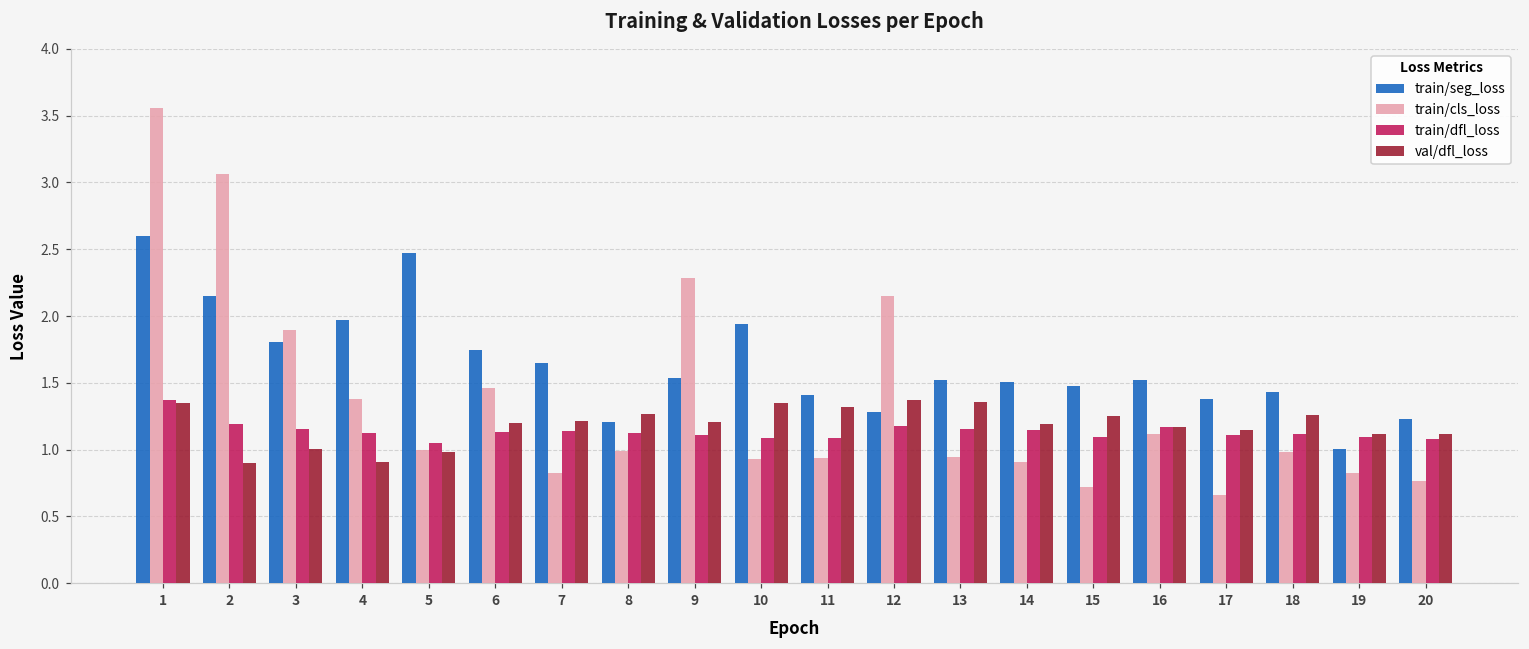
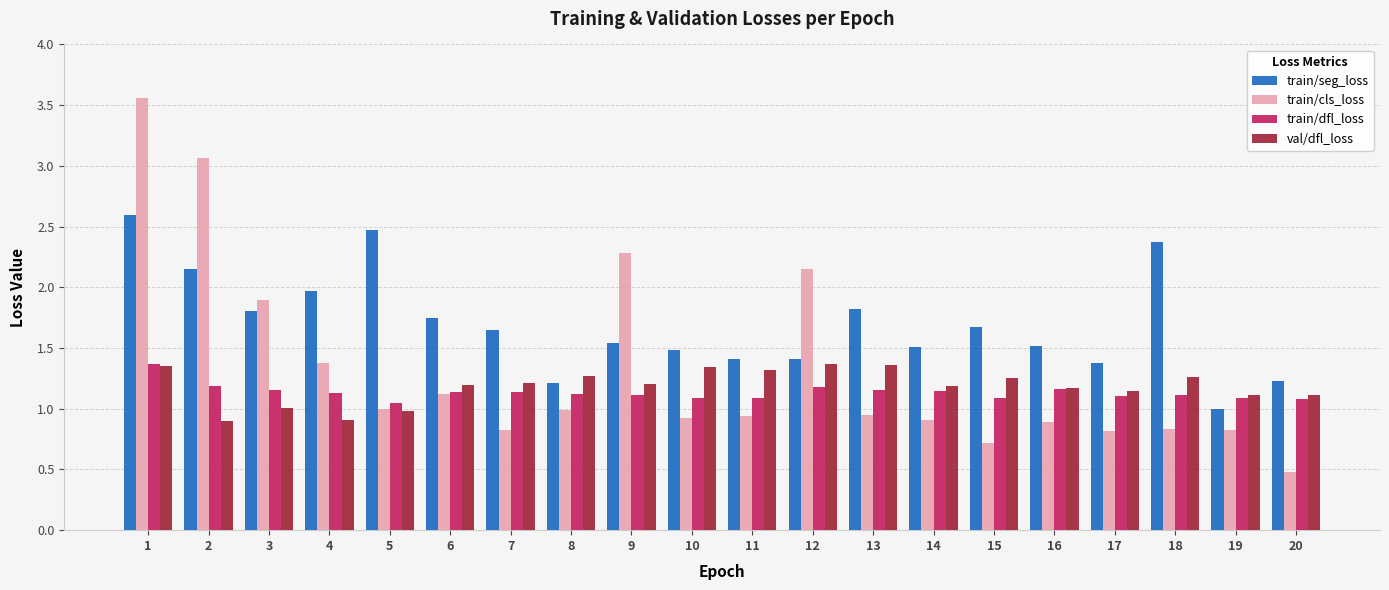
train/cls_loss, 6: 1.46 -> 1.12
train/seg_loss, 10: 1.94 -> 1.48
train/seg_loss, 12: 1.28 -> 1.41
train/seg_loss, 13: 1.52 -> 1.83
train/seg_loss, 15: 1.48 -> 1.68
train/cls_loss, 16: 1.12 -> 0.89
train/cls_loss, 17: 0.66 -> 0.82
train/seg_loss, 18: 1.43 -> 2.37
train/cls_loss, 18: 0.98 -> 0.84
train/cls_loss, 20: 0.76 -> 0.48
